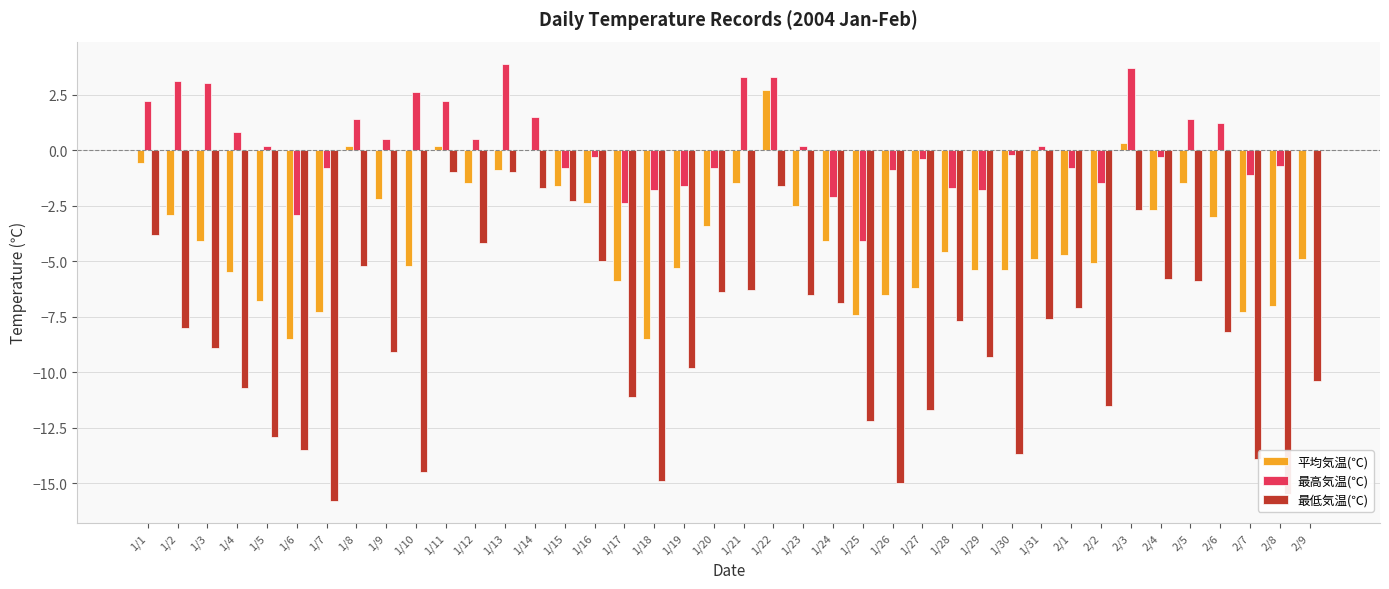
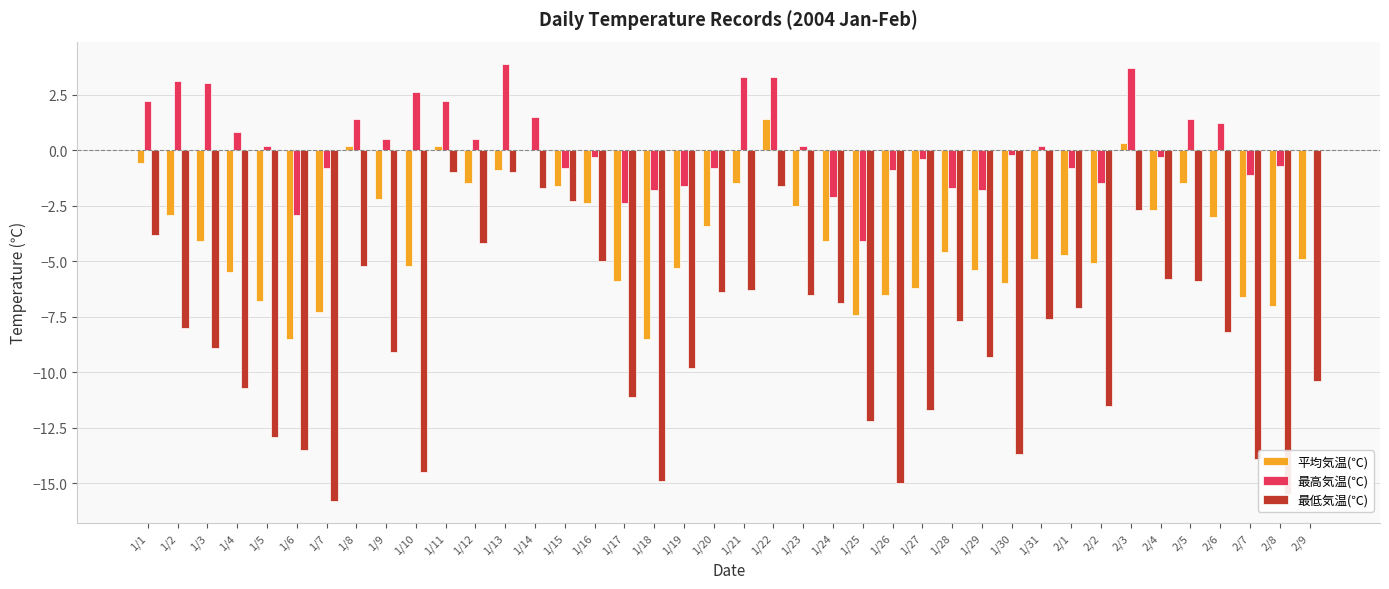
平均気温(℃), 1/22: 2.7 -> 1.4
平均気温(℃), 1/30: -5.4 -> -6.0
平均気温(℃), 2/7: -7.3 -> -6.6
